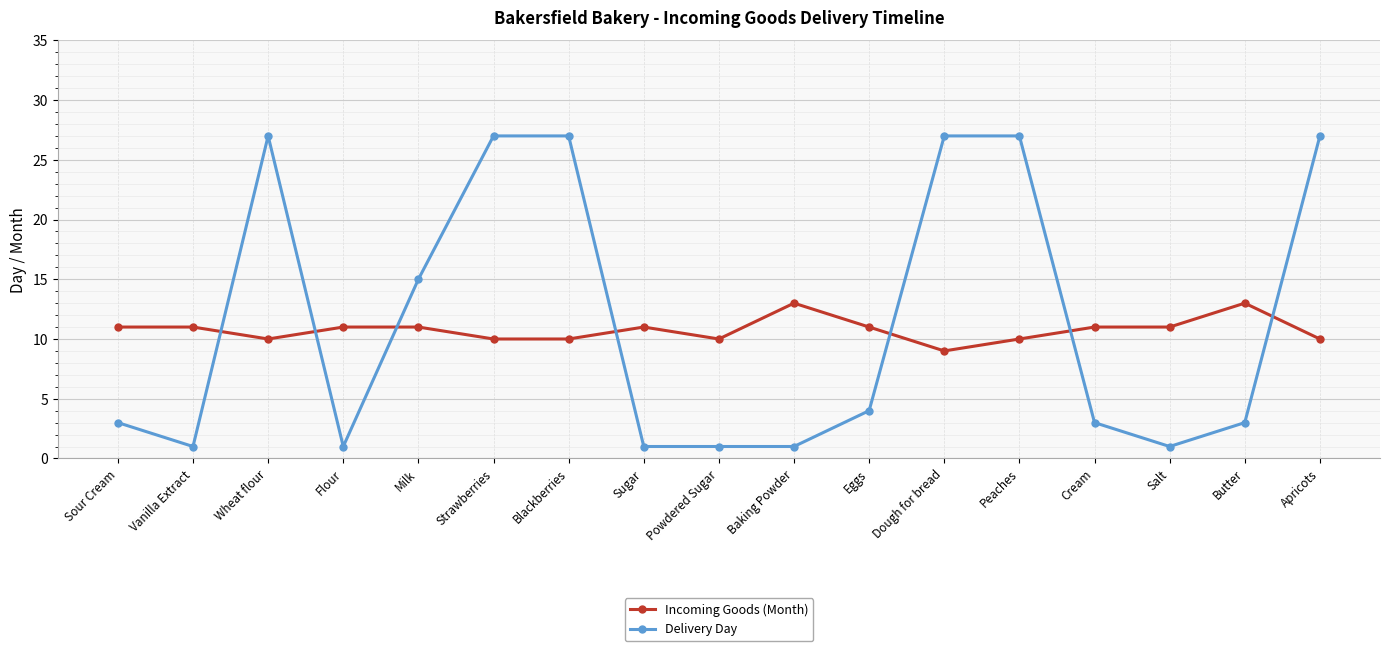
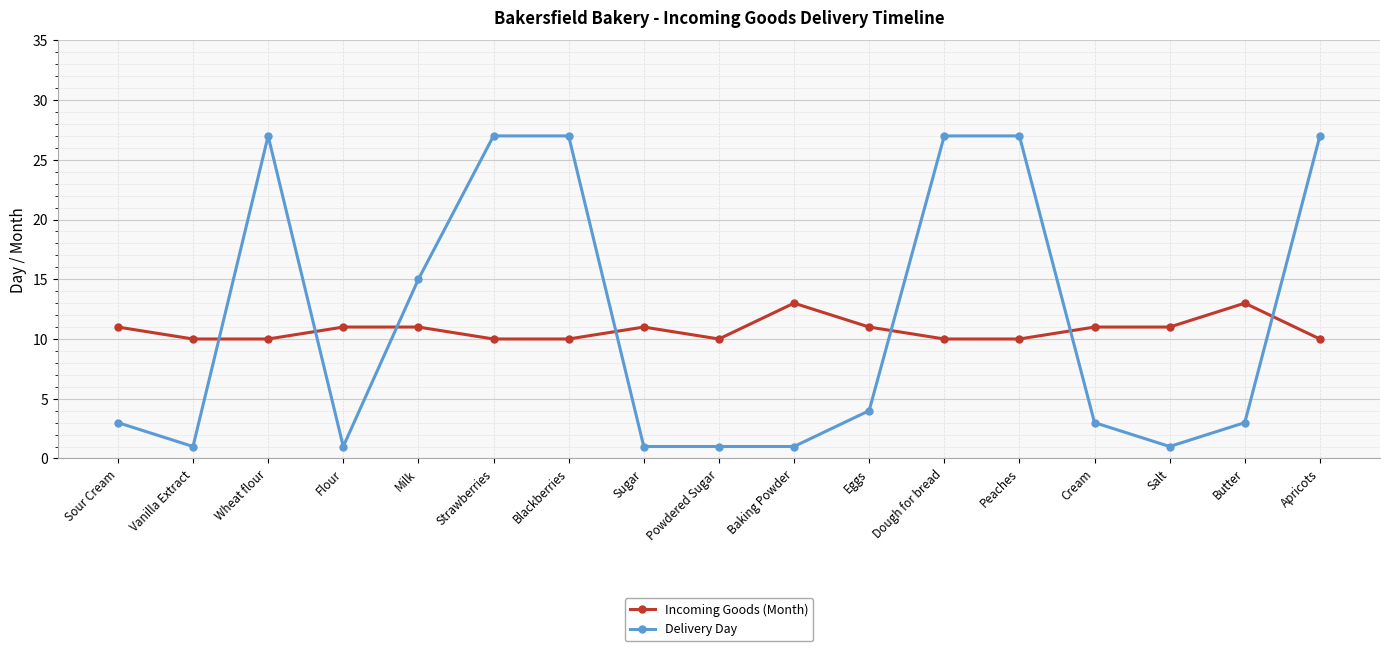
Incoming Goods (Month), Vanilla Extract: 11 -> 10
Incoming Goods (Month), Dough for bread: 9 -> 10
